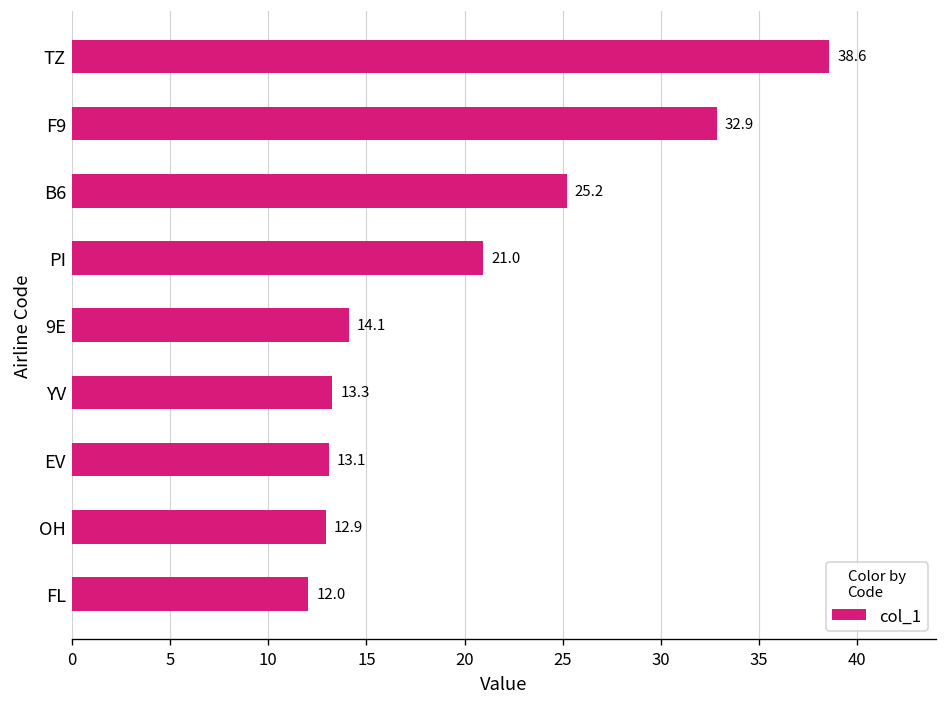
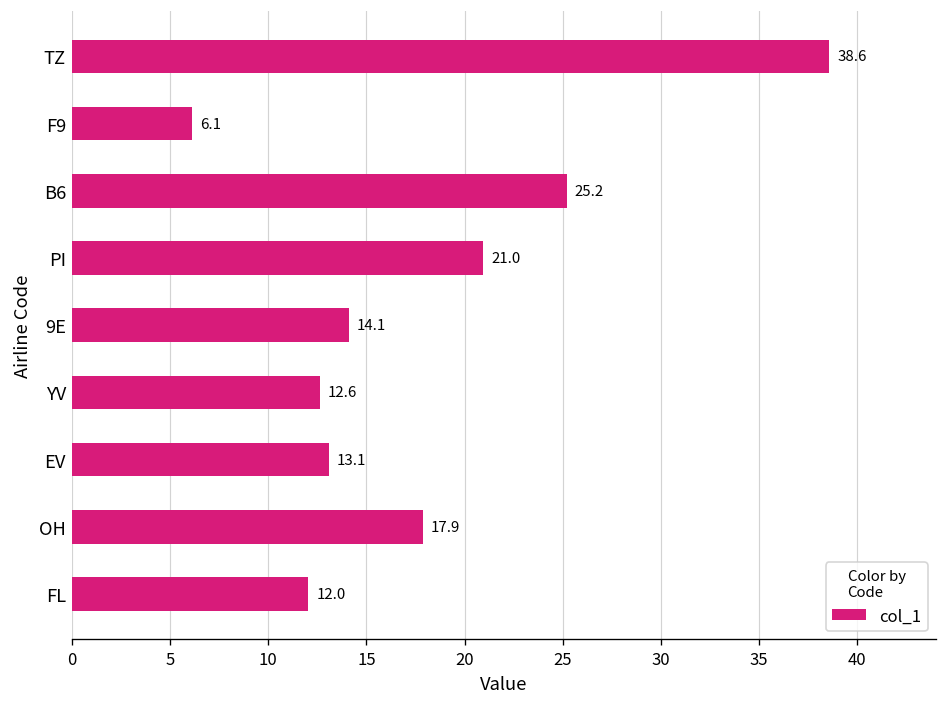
F9: 32.9 -> 6.1
YV: 13.3 -> 12.6
OH: 12.9 -> 17.9
